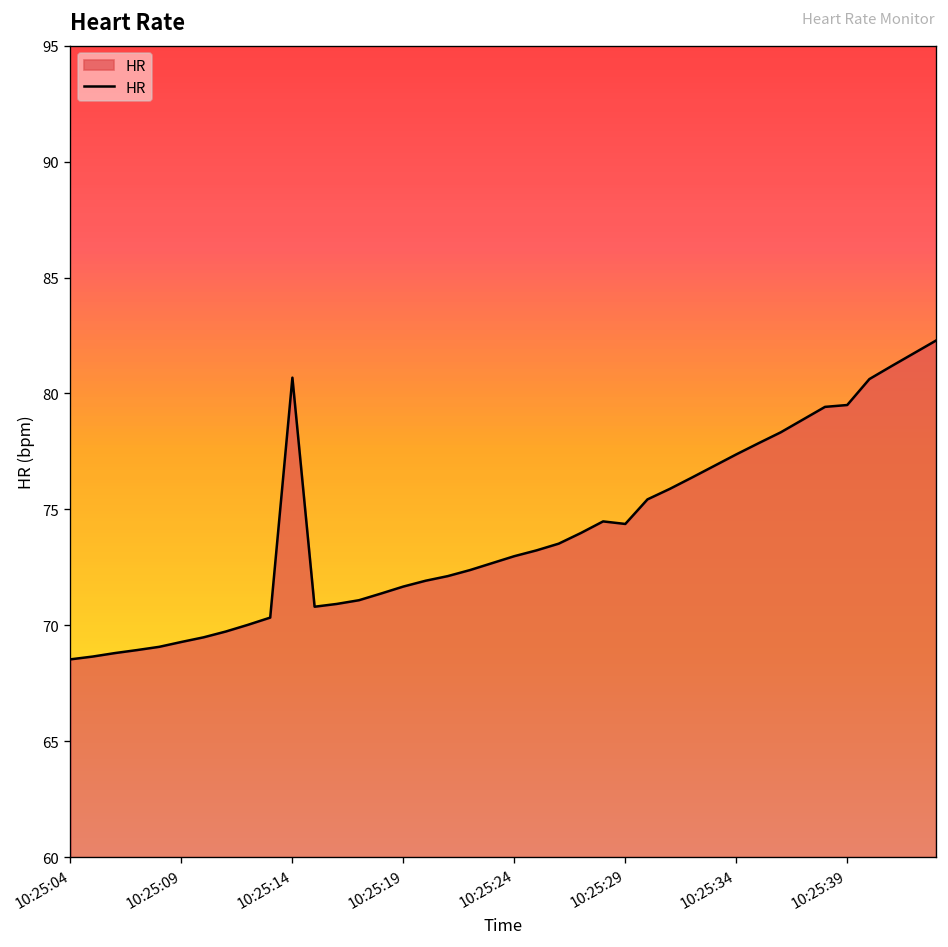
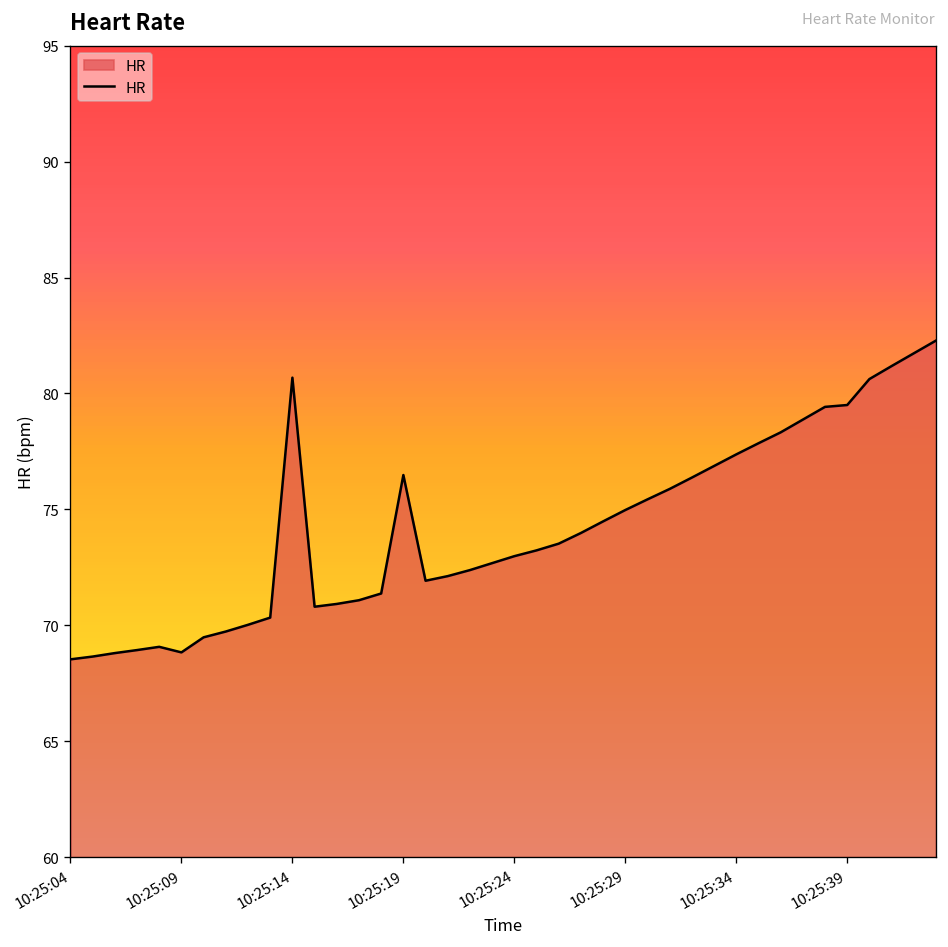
10:25:09: 69.3 -> 68.8
10:25:19: 71.7 -> 76.5
10:25:29: 74.4 -> 75.0
